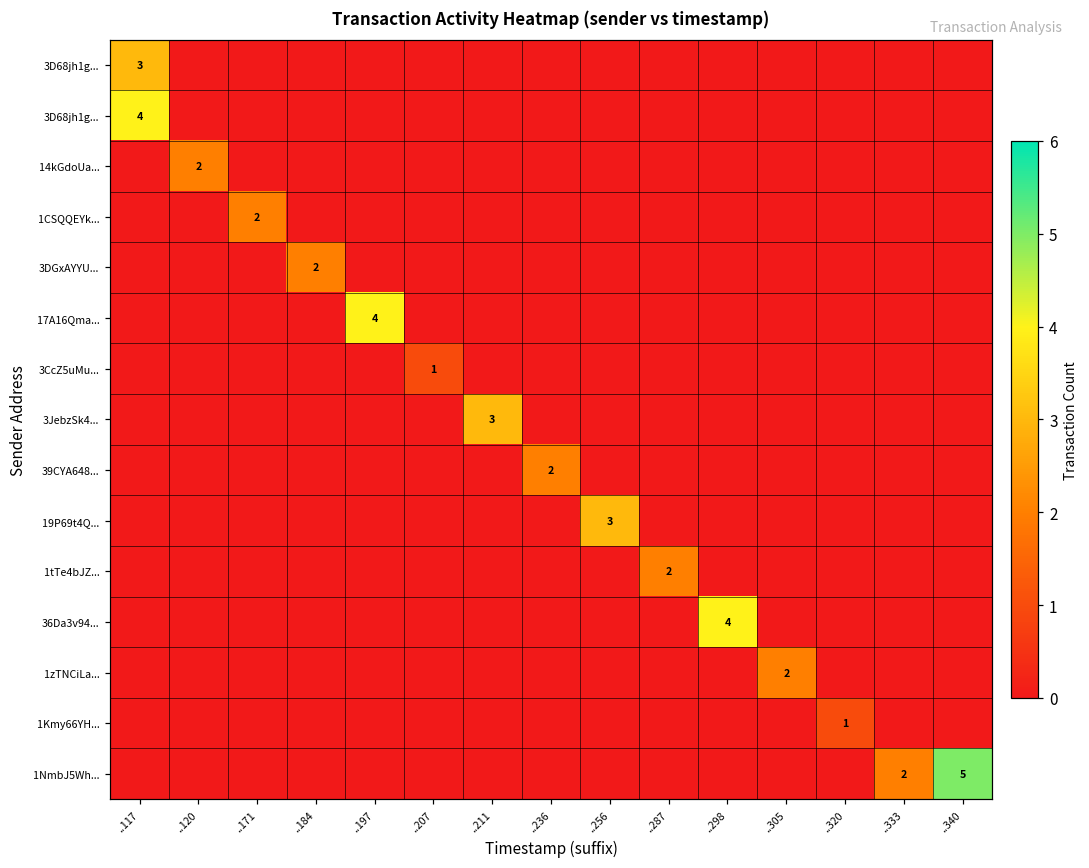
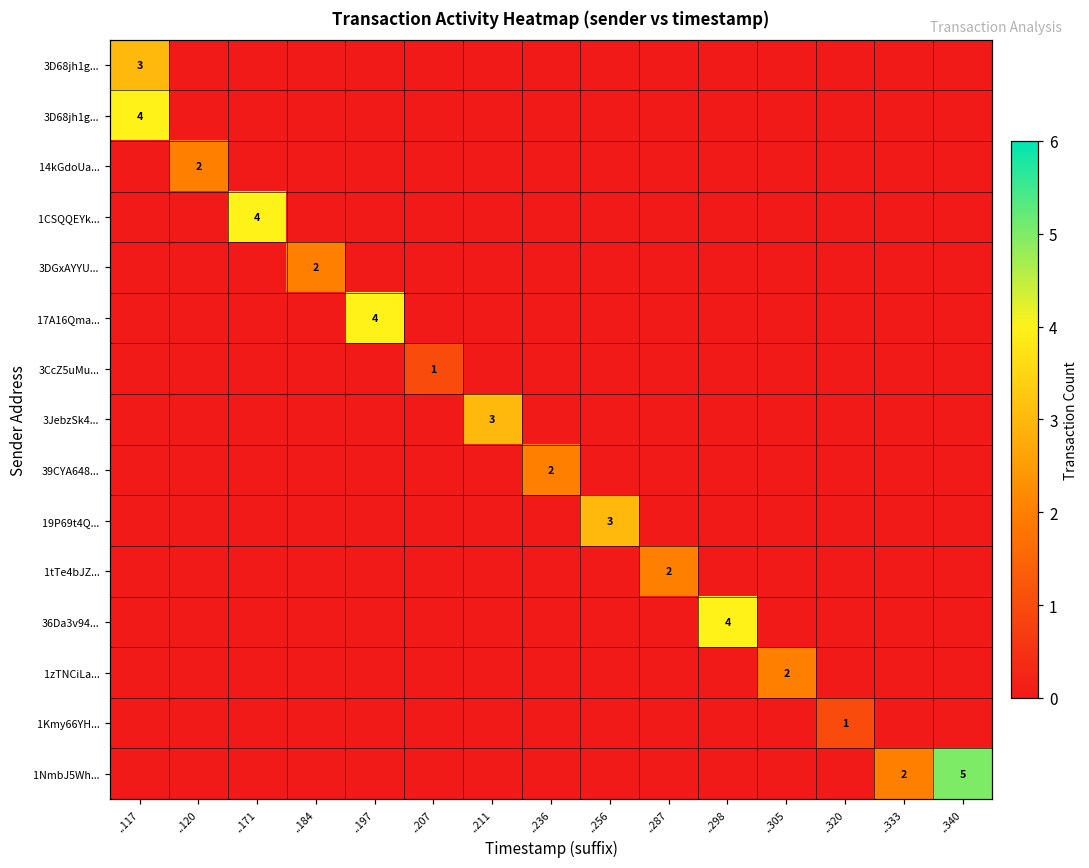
1CSQQEYk..., ..171: 2 -> 4
